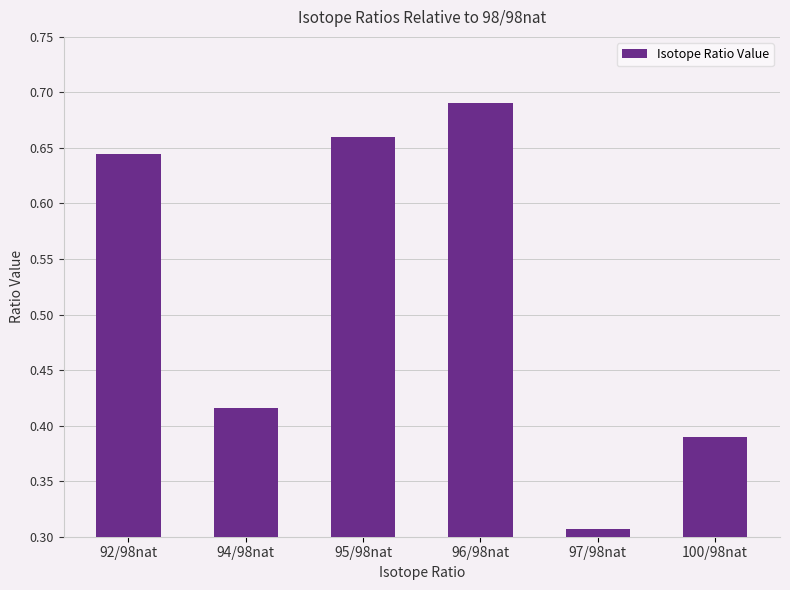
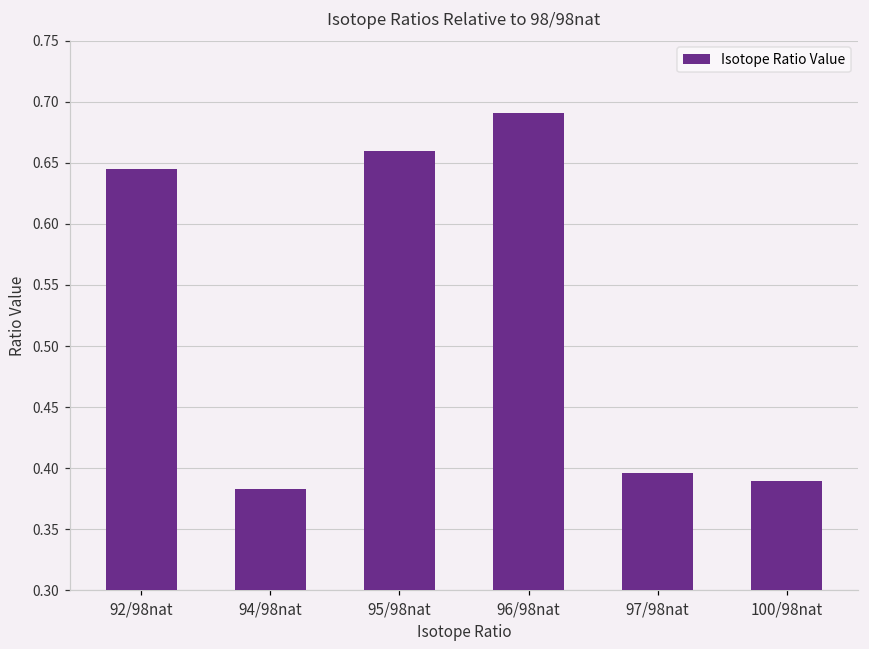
94/98nat: 0.416 -> 0.383
97/98nat: 0.307 -> 0.396
